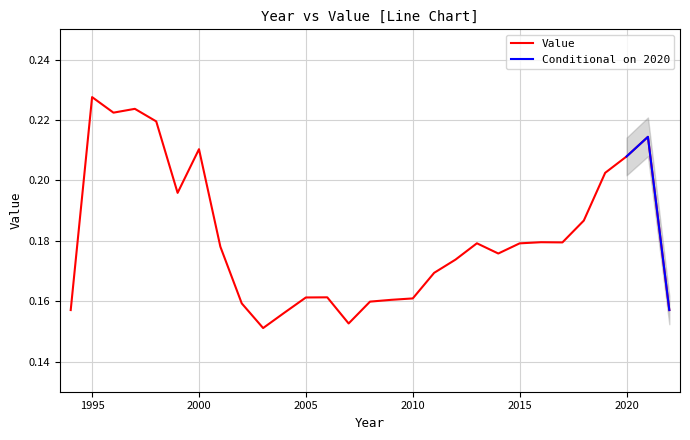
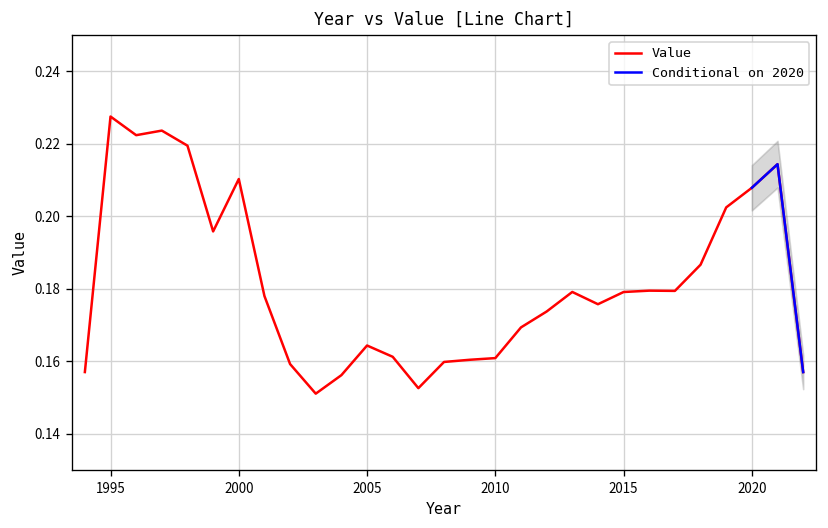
Value, 2005: 0.161 -> 0.164
